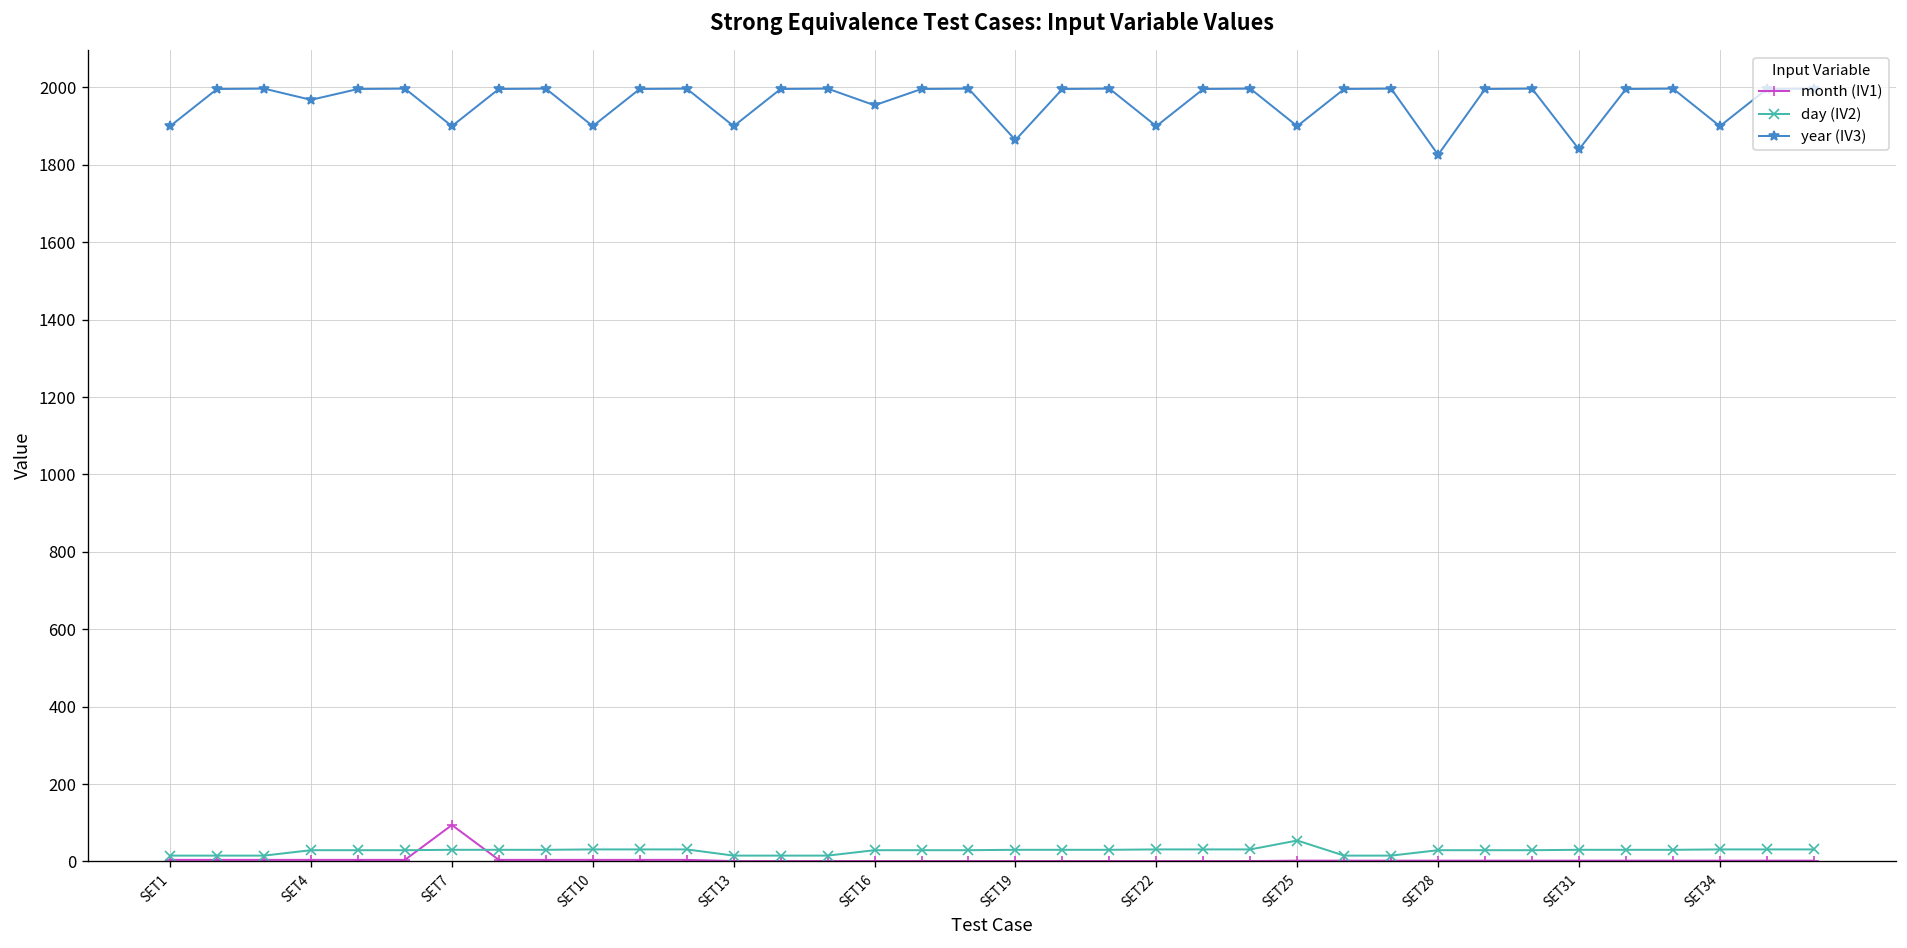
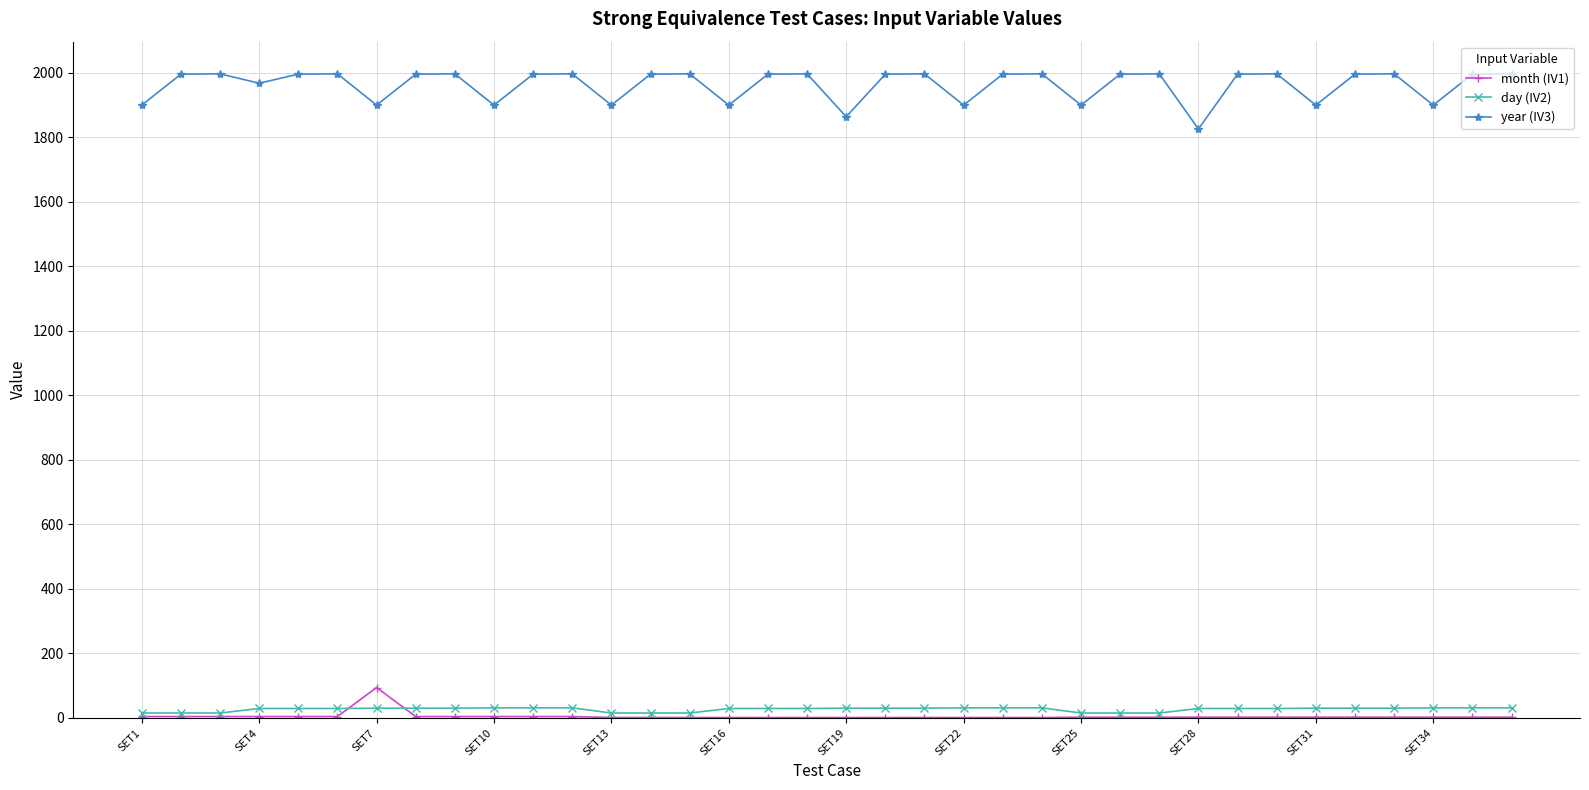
year (IV3), SET16: 1950 -> 1900
day (IV2), SET25: 50 -> 20
year (IV3), SET31: 1840 -> 1900
